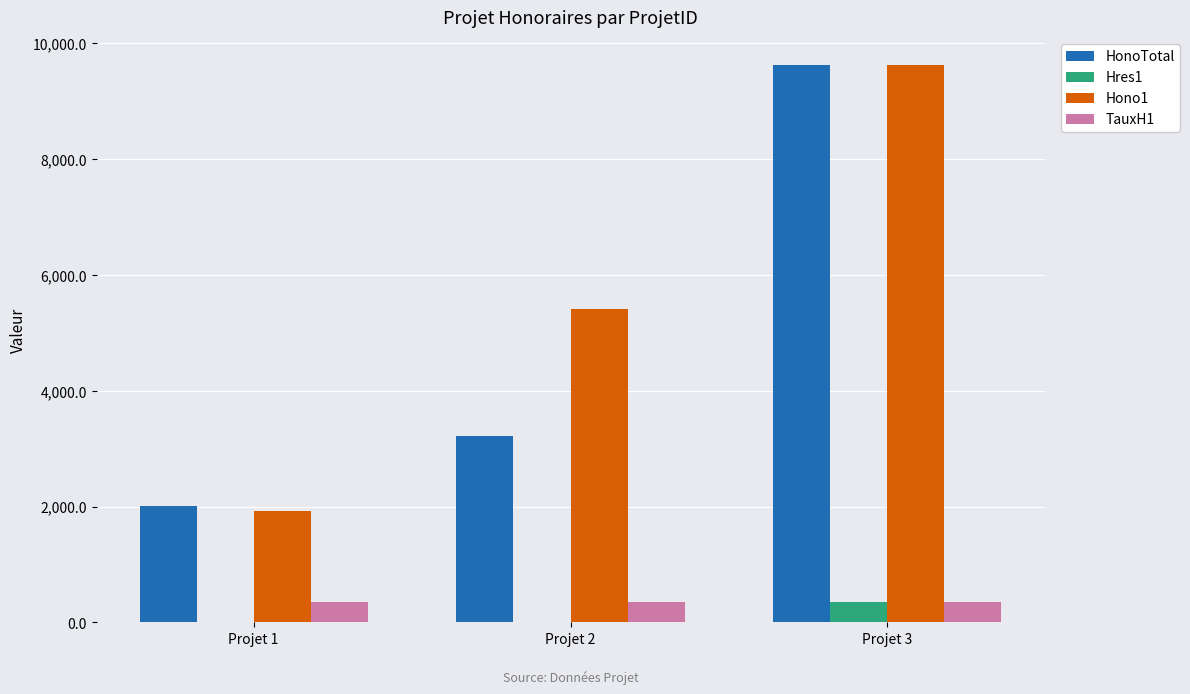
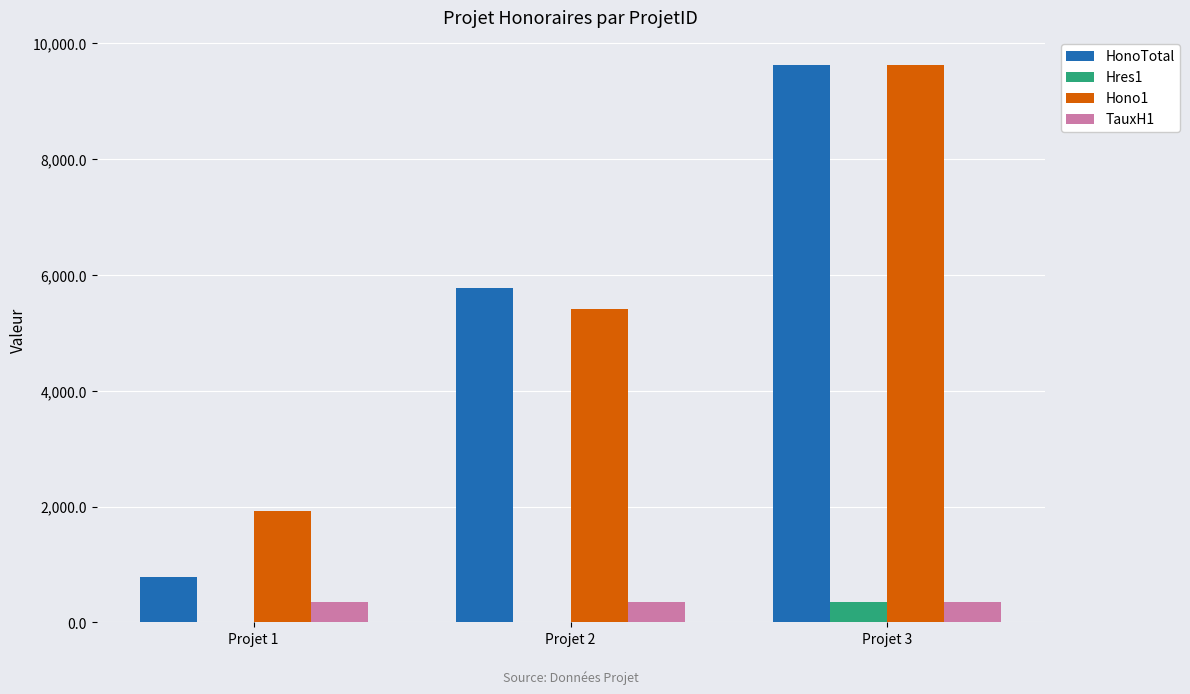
HonoTotal, Projet 1: 2,000 -> 800
HonoTotal, Projet 2: 3,200 -> 5,800
